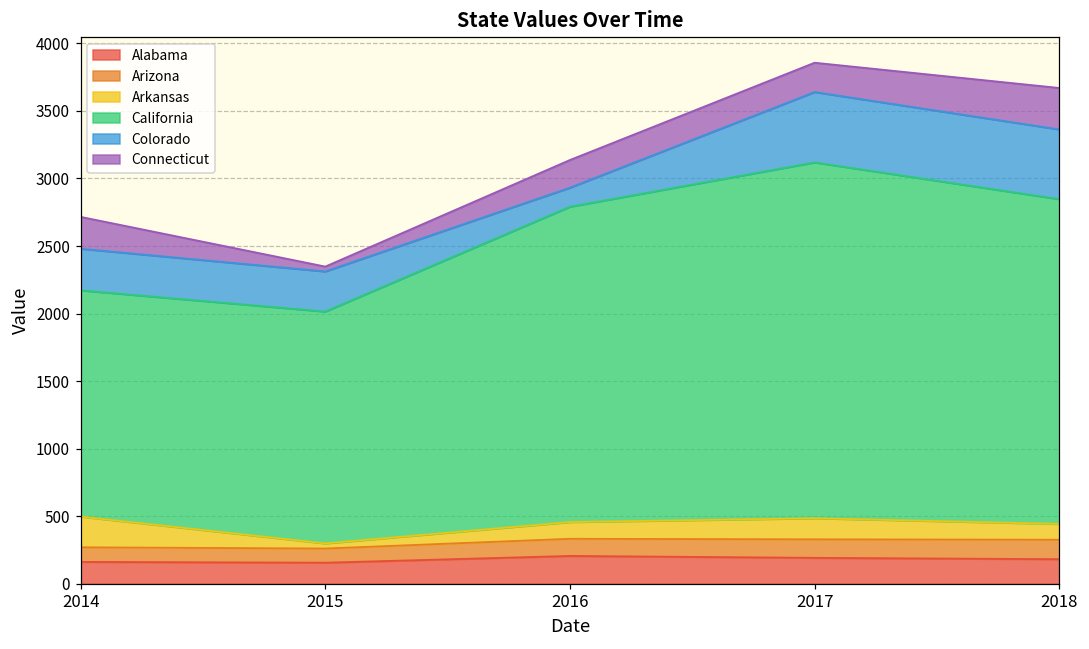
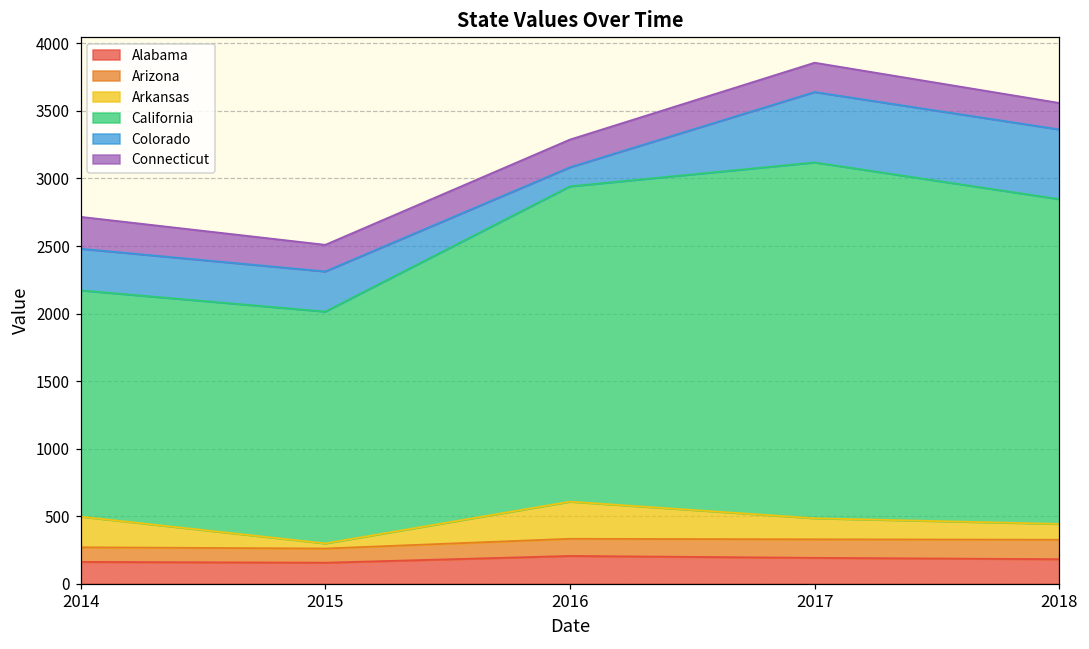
Connecticut, 2015: 40 -> 200
Arkansas, 2016: 120 -> 280
Connecticut, 2018: 310 -> 200
